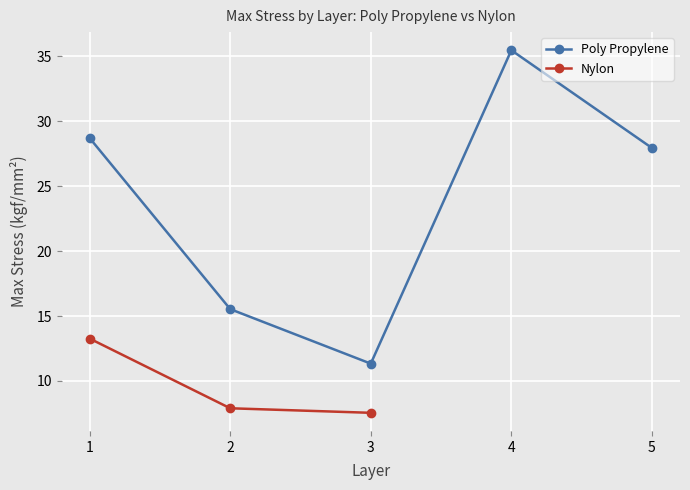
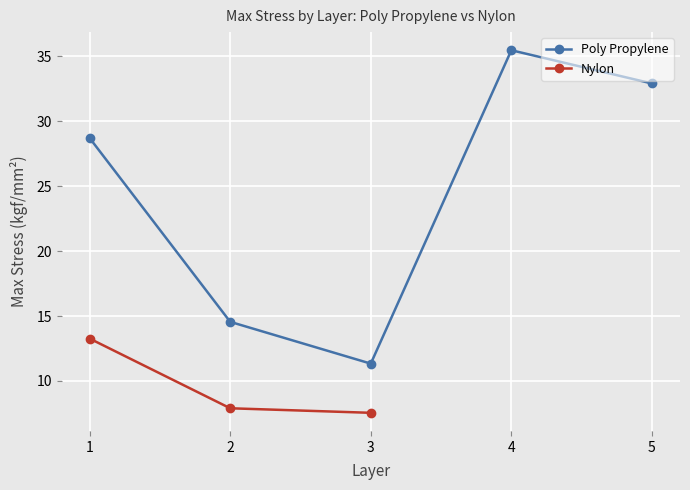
Poly Propylene, 2: 15.5 -> 14.6
Poly Propylene, 5: 28.0 -> 32.9
